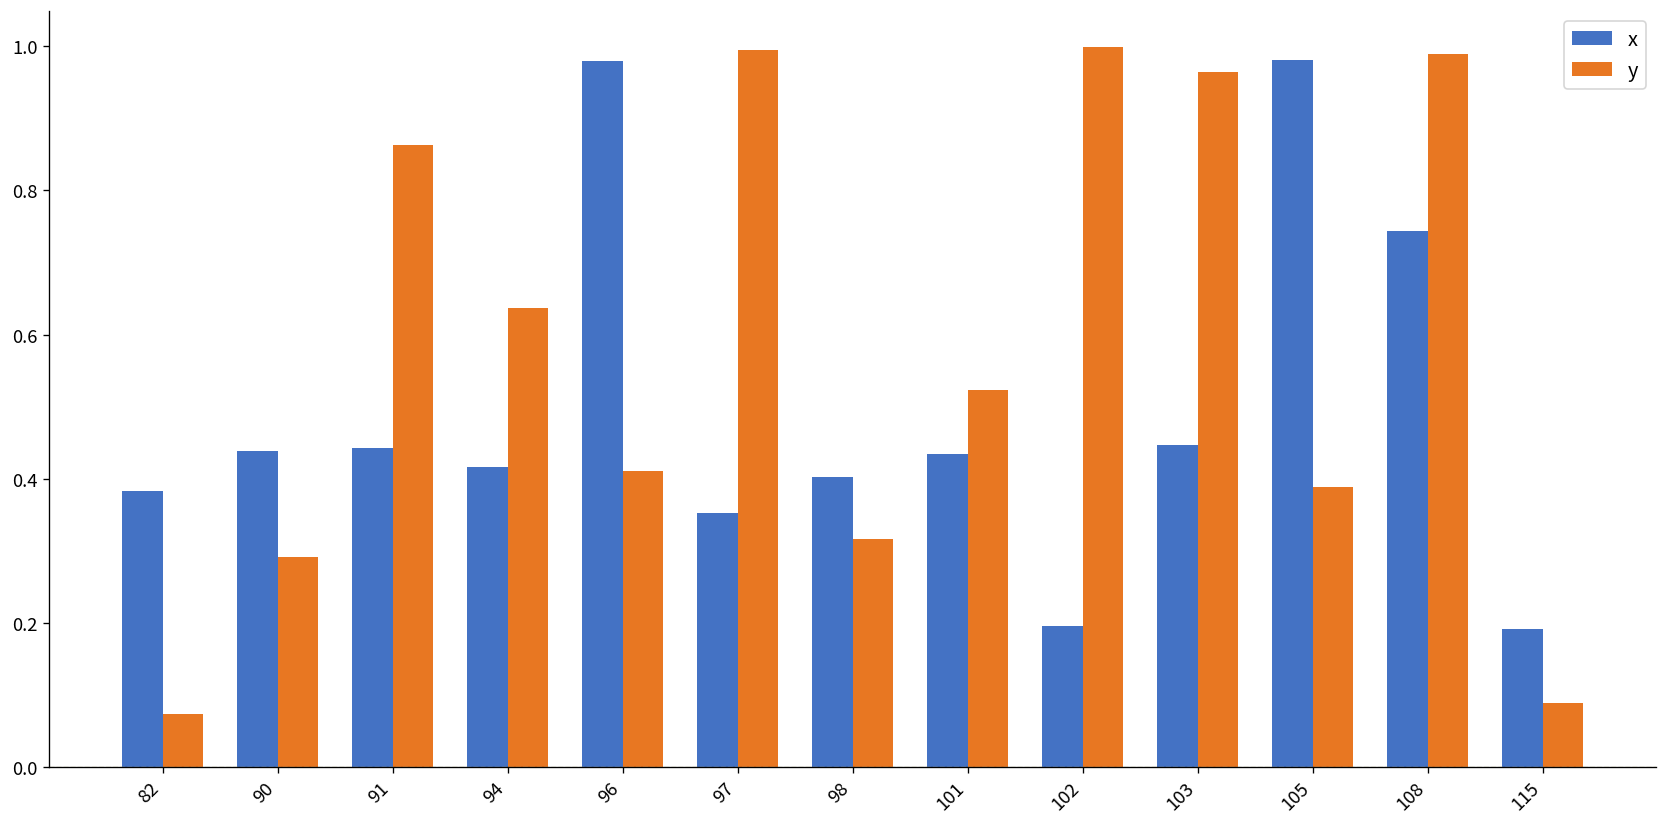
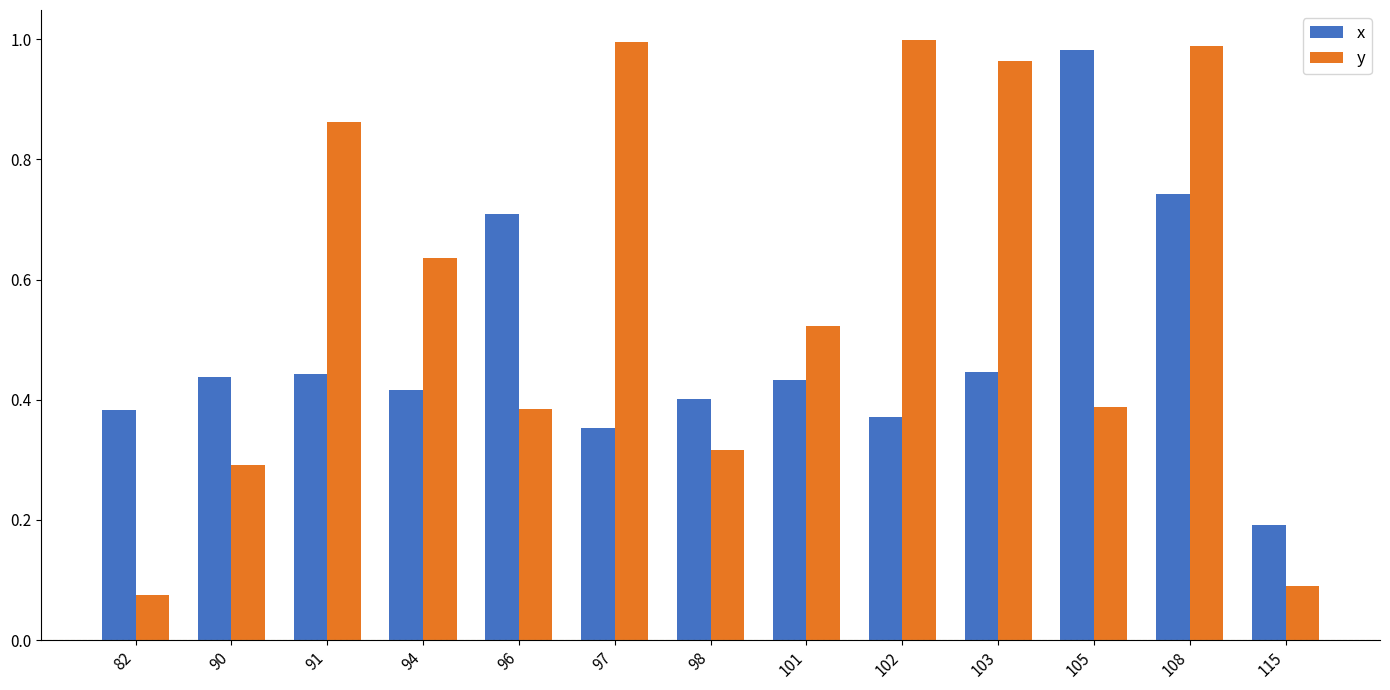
x, 96: 0.98 -> 0.71
y, 96: 0.41 -> 0.39
x, 102: 0.20 -> 0.37
